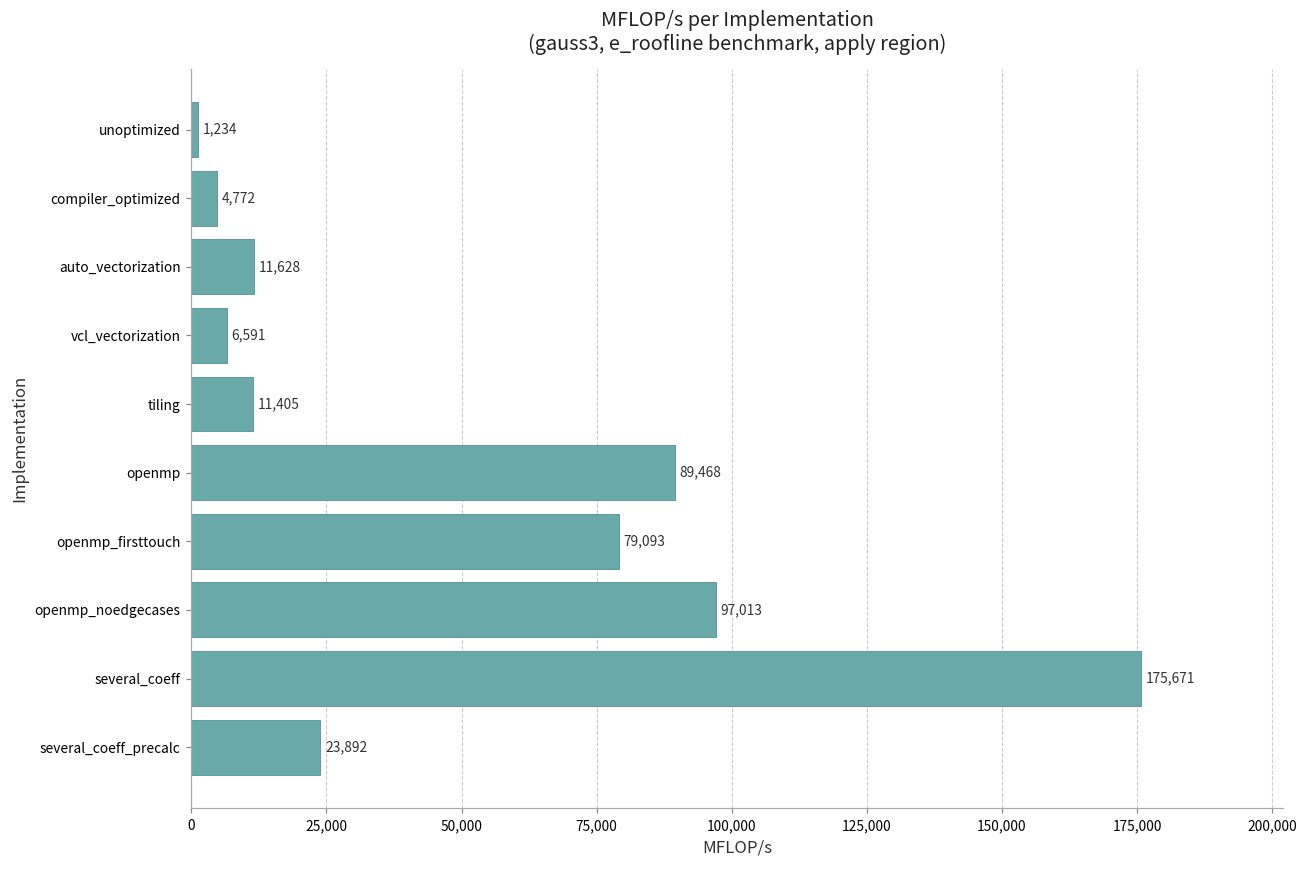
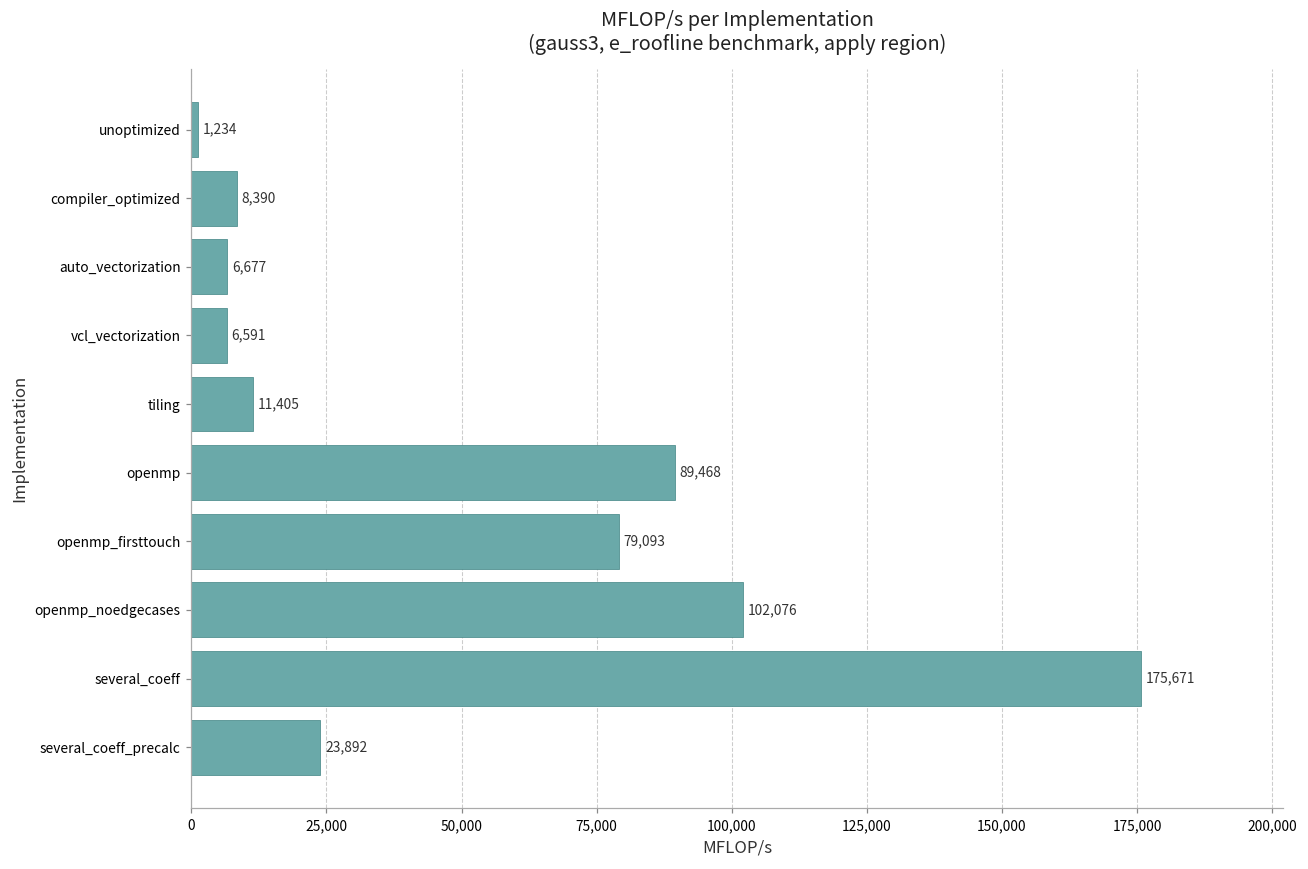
compiler_optimized: 4,772 -> 8,390
auto_vectorization: 11,628 -> 6,677
openmp_noedgecases: 97,013 -> 102,076
